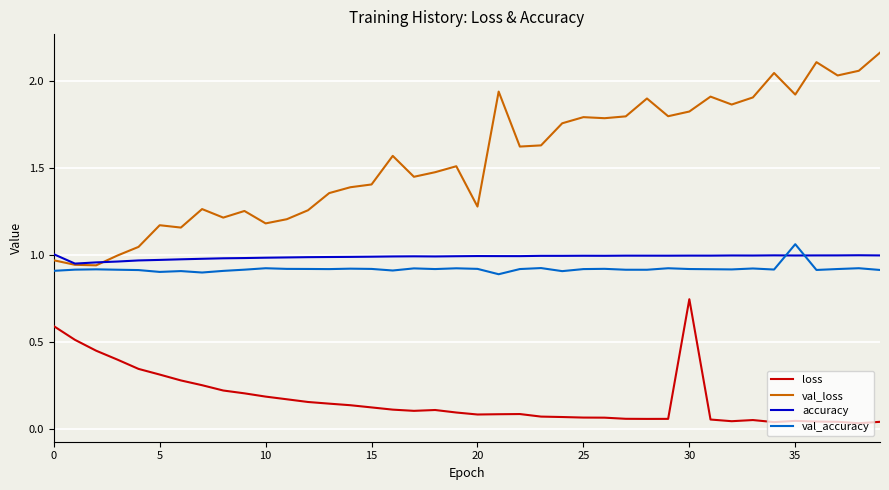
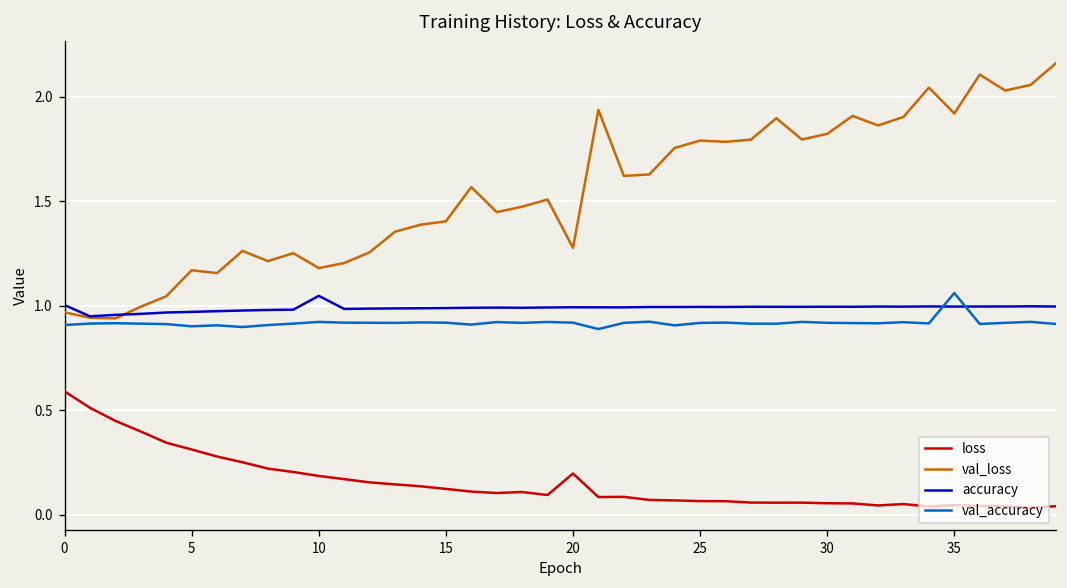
accuracy, 10: 0.98 -> 1.05
loss, 20: 0.08 -> 0.20
loss, 30: 0.75 -> 0.06
